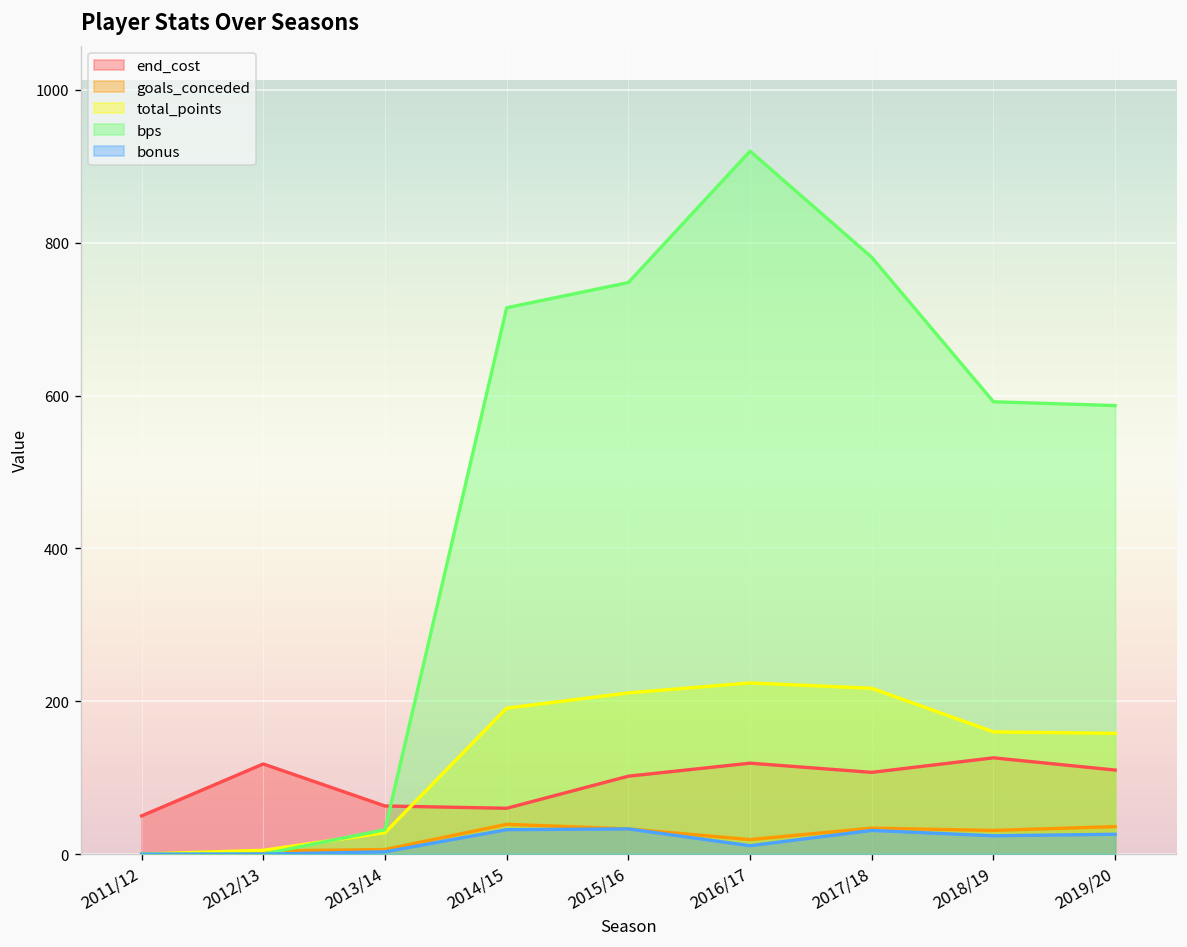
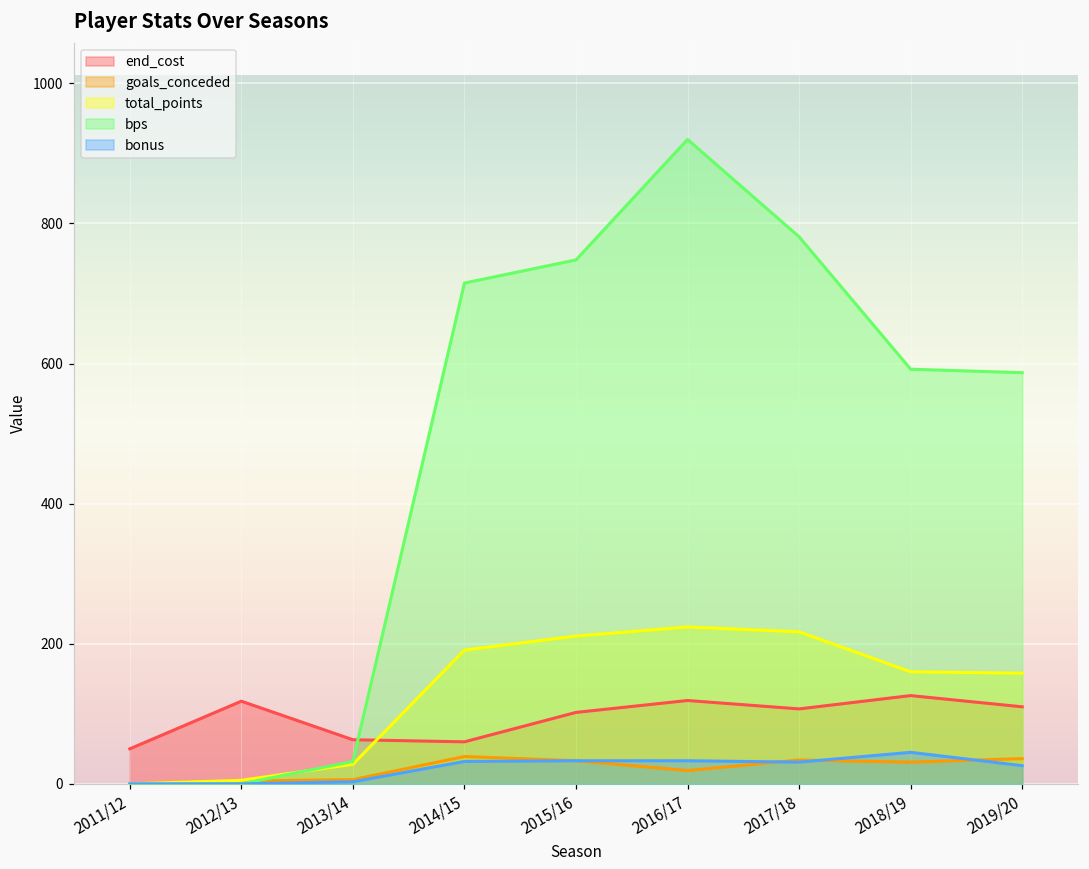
bonus, 2016/17: 10 -> 30
bonus, 2018/19: 20 -> 50
